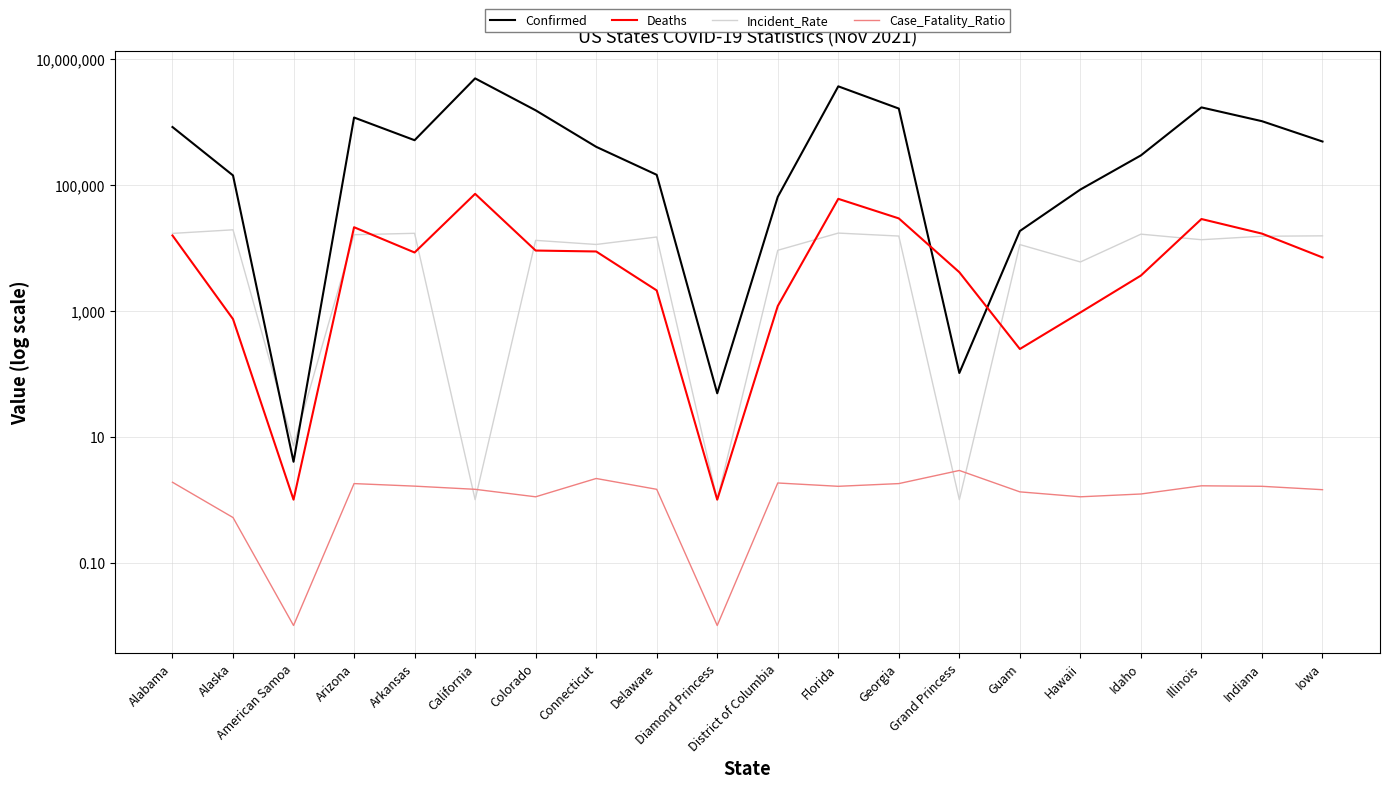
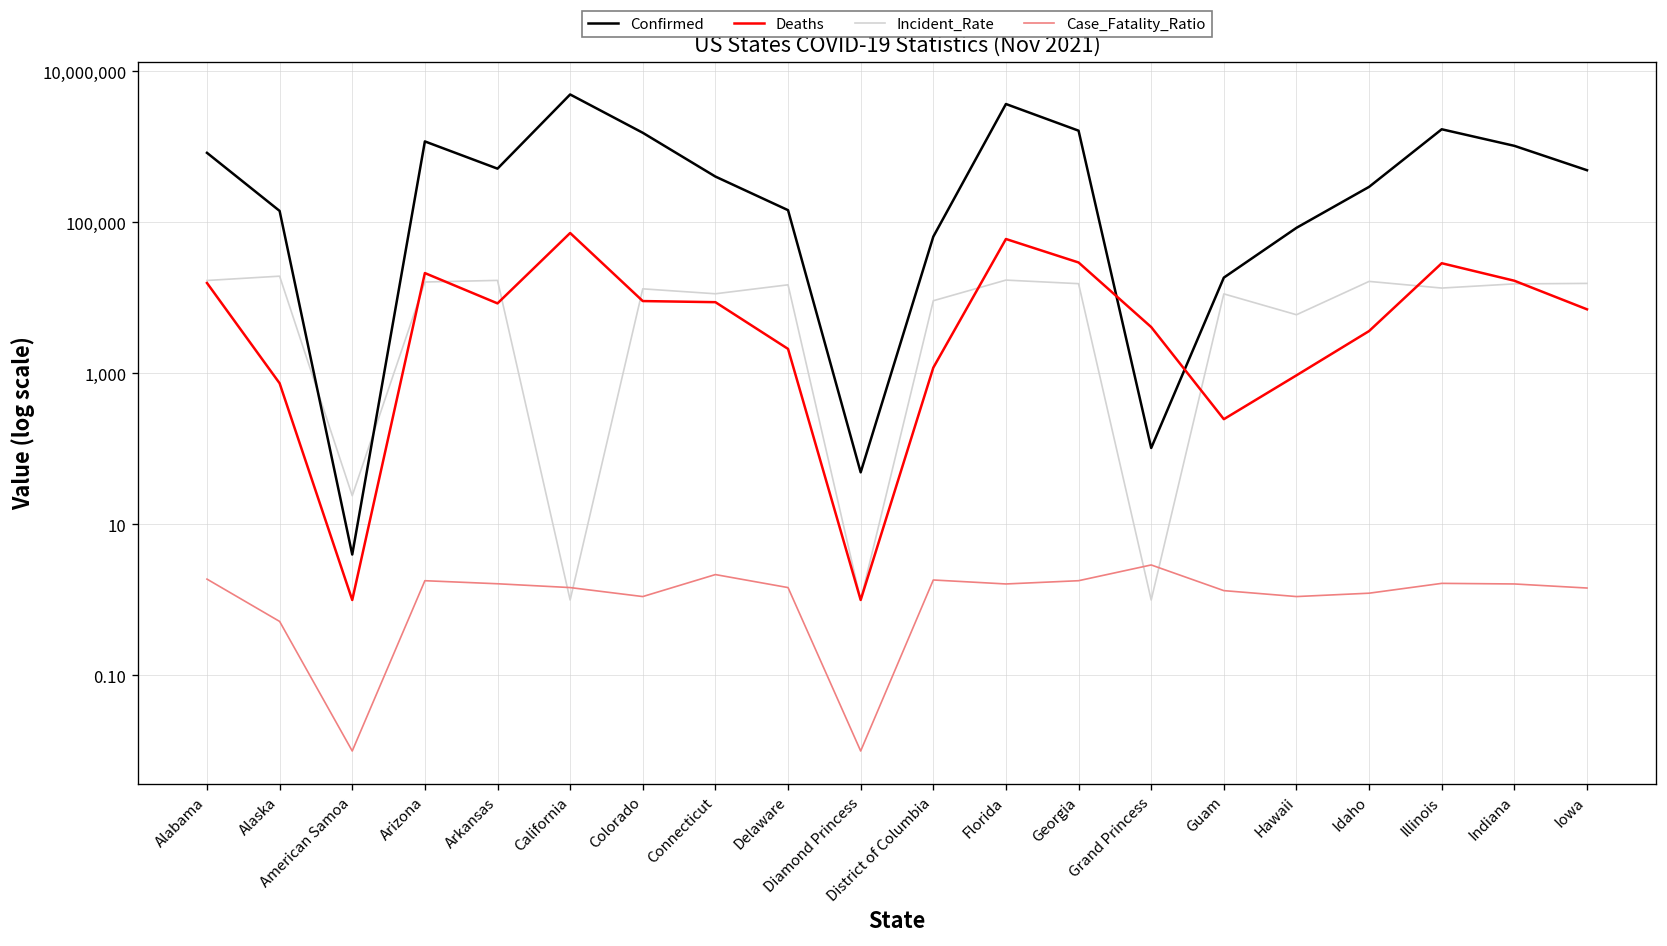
Incident_Rate, American Samoa: 7 -> 24
